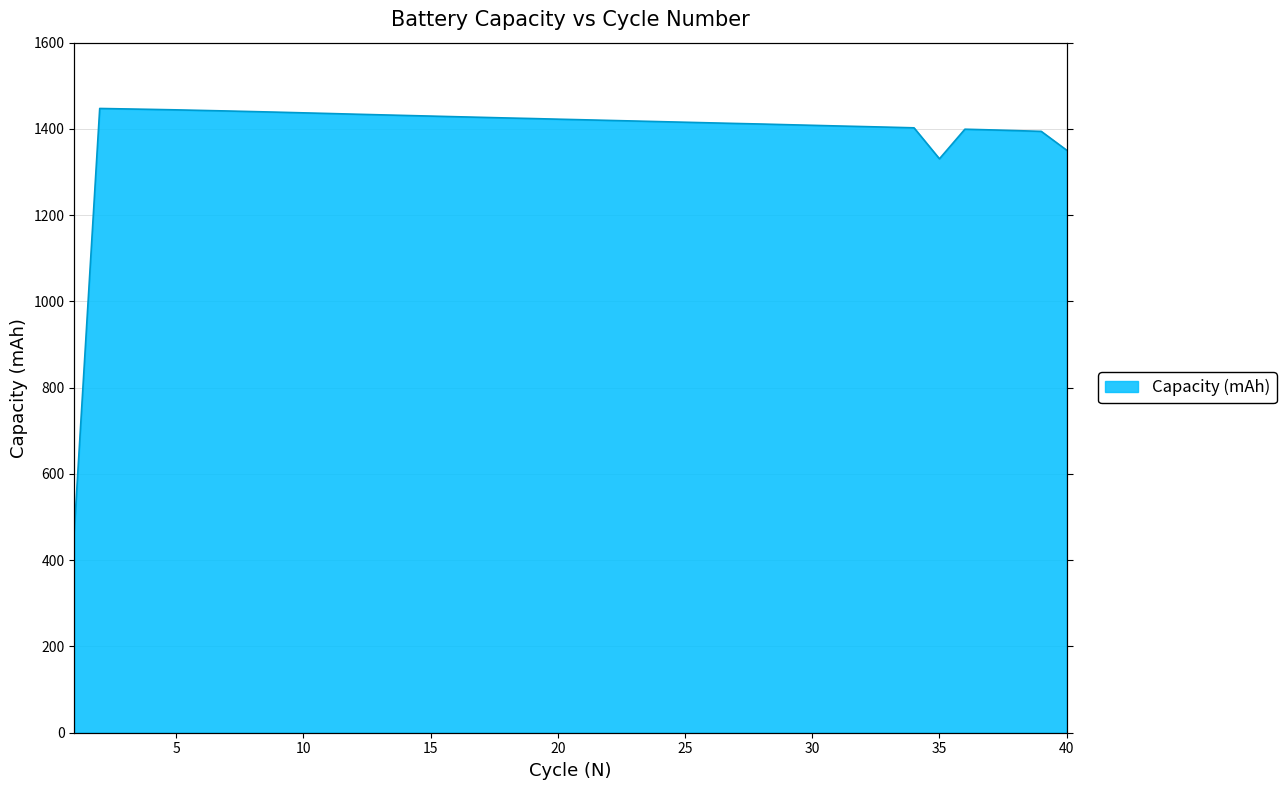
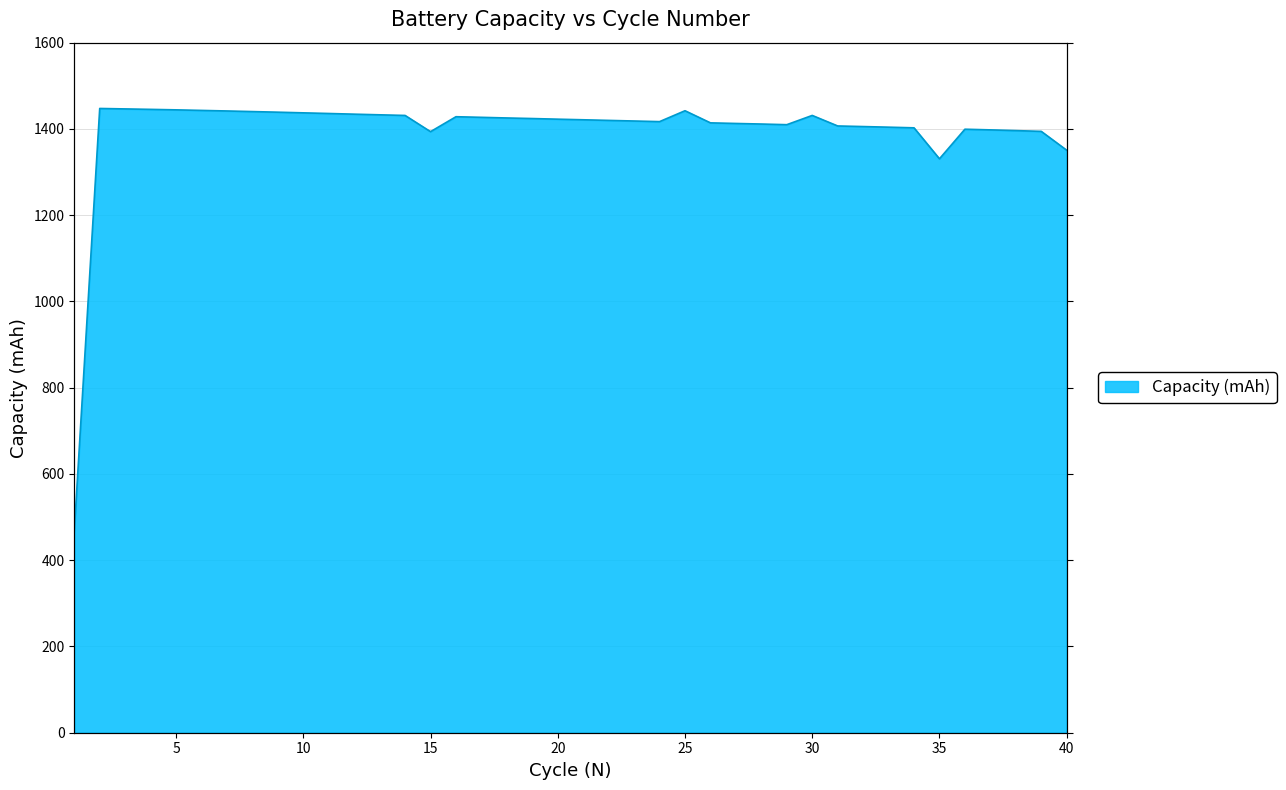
15: 1430 -> 1390
25: 1420 -> 1440
30: 1410 -> 1430
